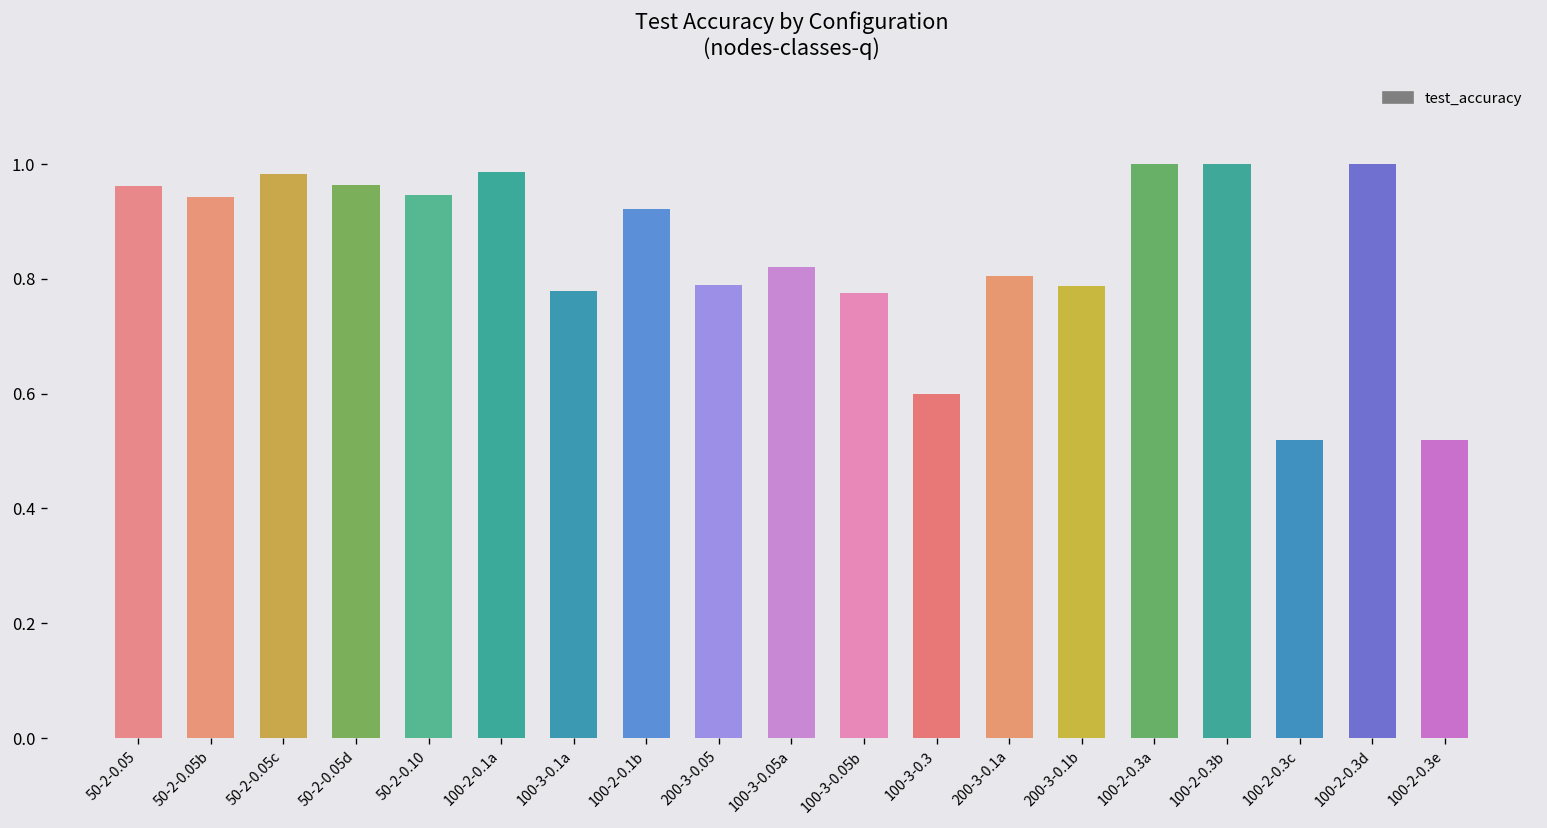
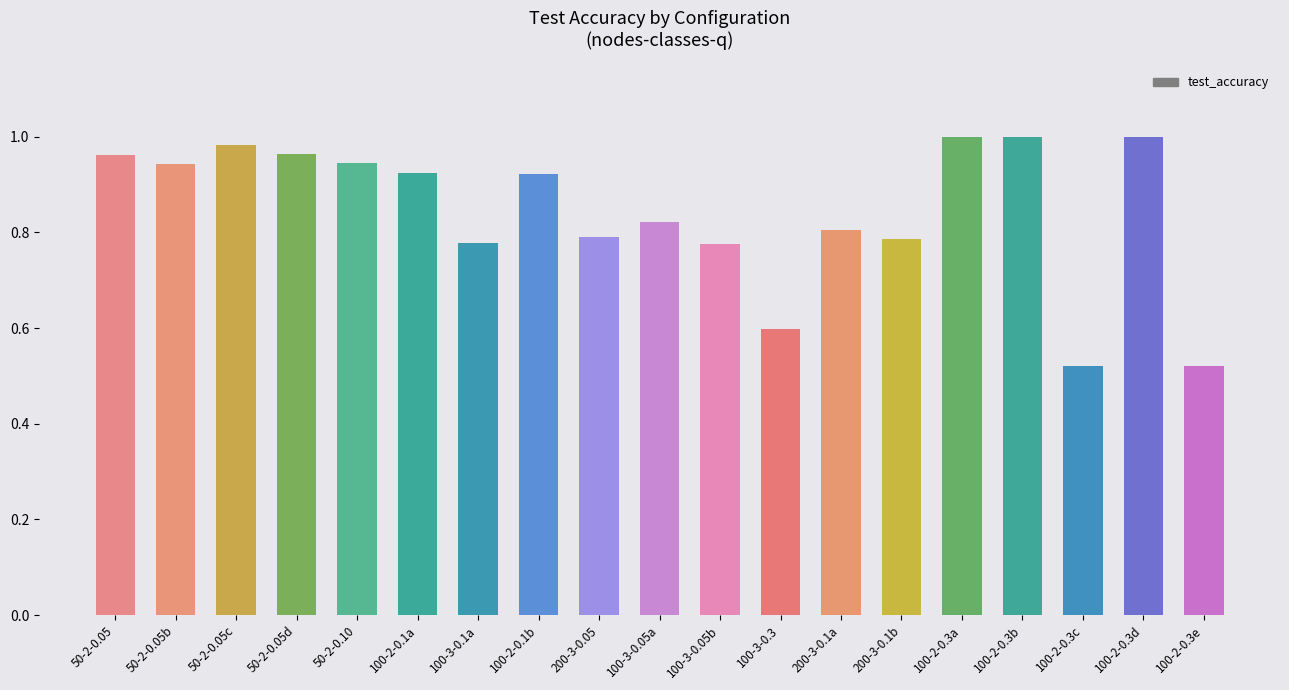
100-2-0.1a: 0.99 -> 0.92
